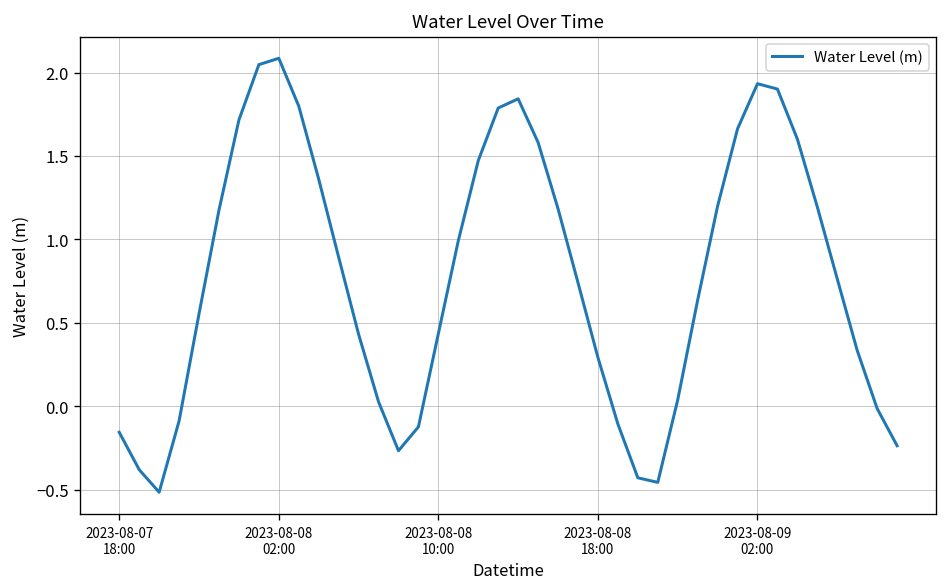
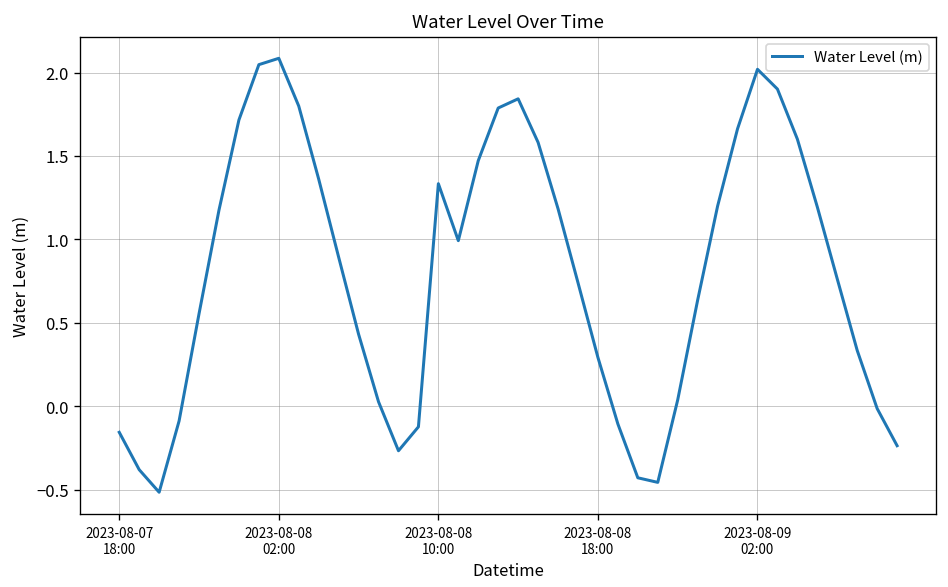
2023-08-08 10:00: 0.44 -> 1.33
2023-08-09 02:00: 1.93 -> 2.02
